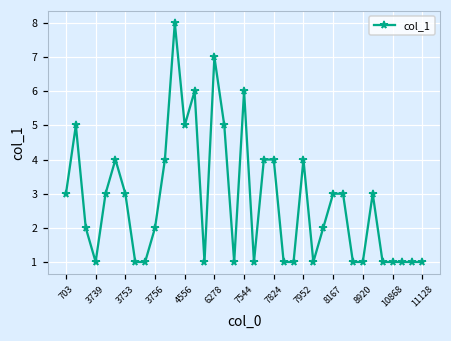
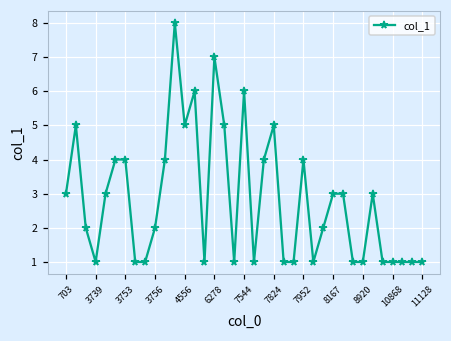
3753: 3 -> 4
7824: 4 -> 5
